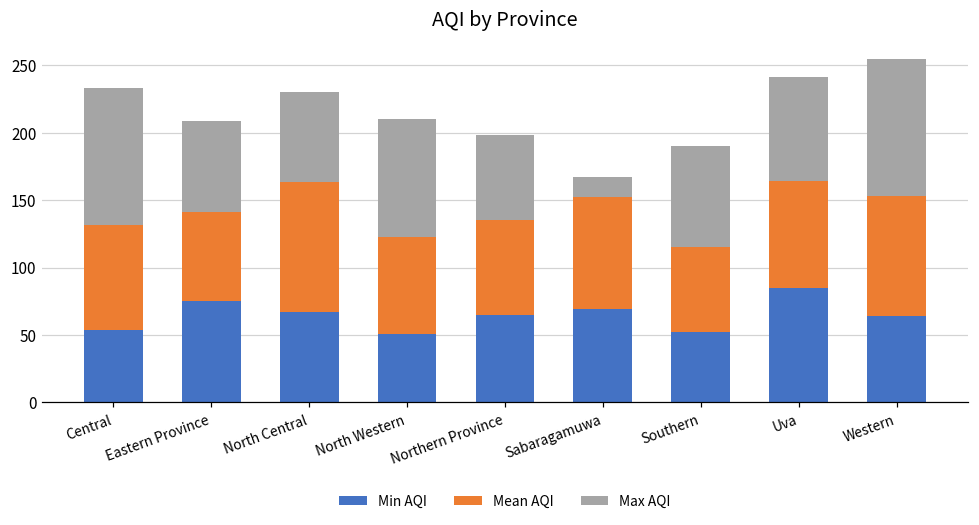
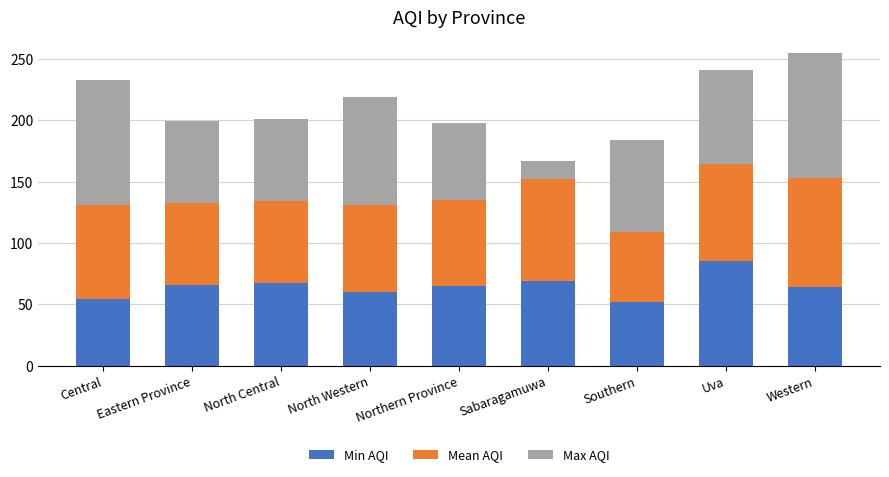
Min AQI, Eastern Province: 75 -> 66
Mean AQI, North Central: 96 -> 67
Min AQI, North Western: 51 -> 60
Mean AQI, Southern: 64 -> 57
